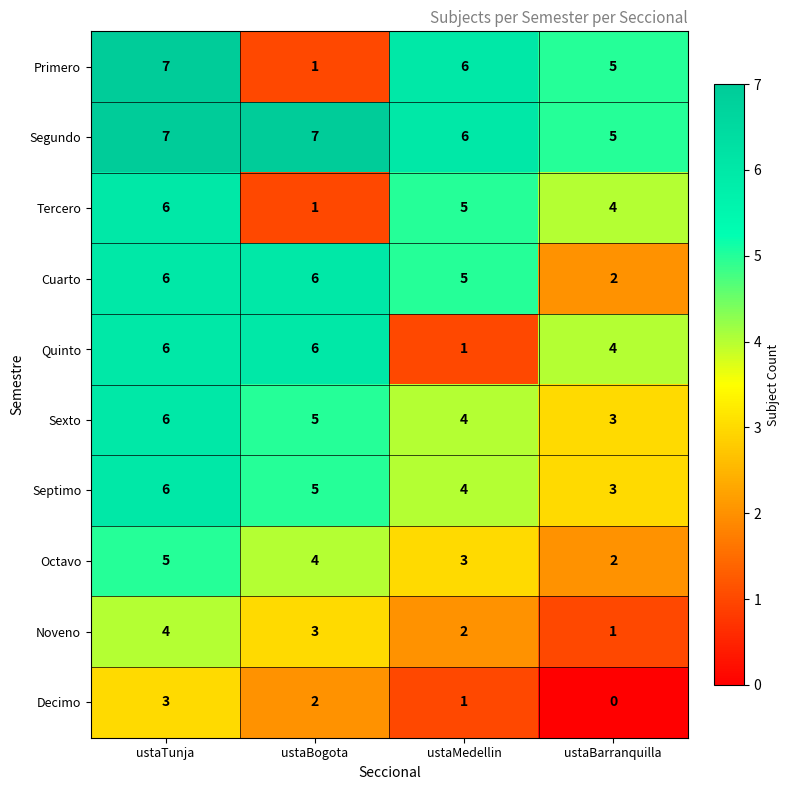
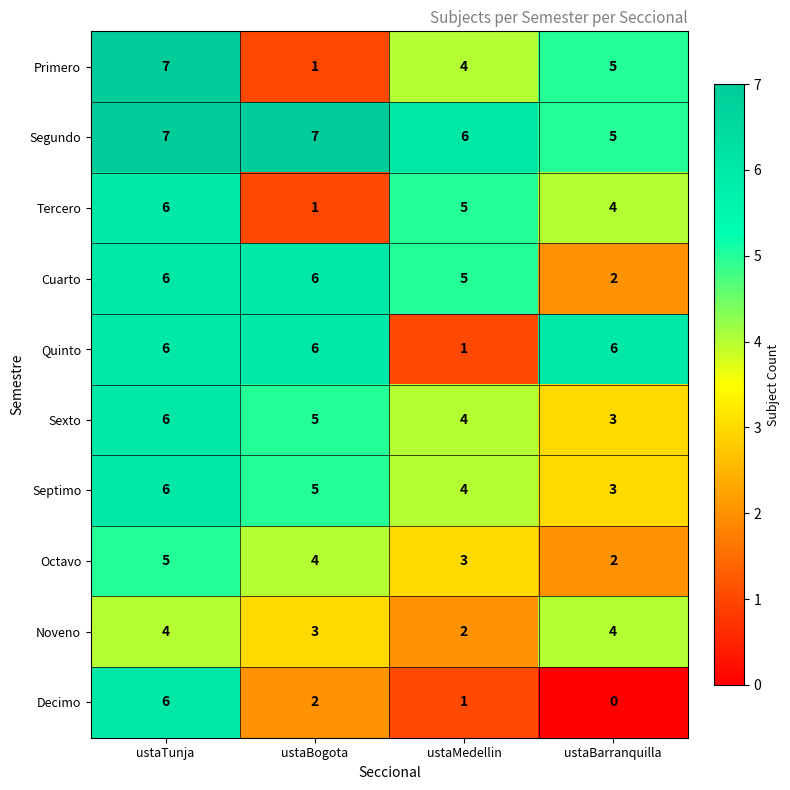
Primero, ustaMedellin: 6 -> 4
Quinto, ustaBarranquilla: 4 -> 6
Noveno, ustaBarranquilla: 1 -> 4
Decimo, ustaTunja: 3 -> 6
